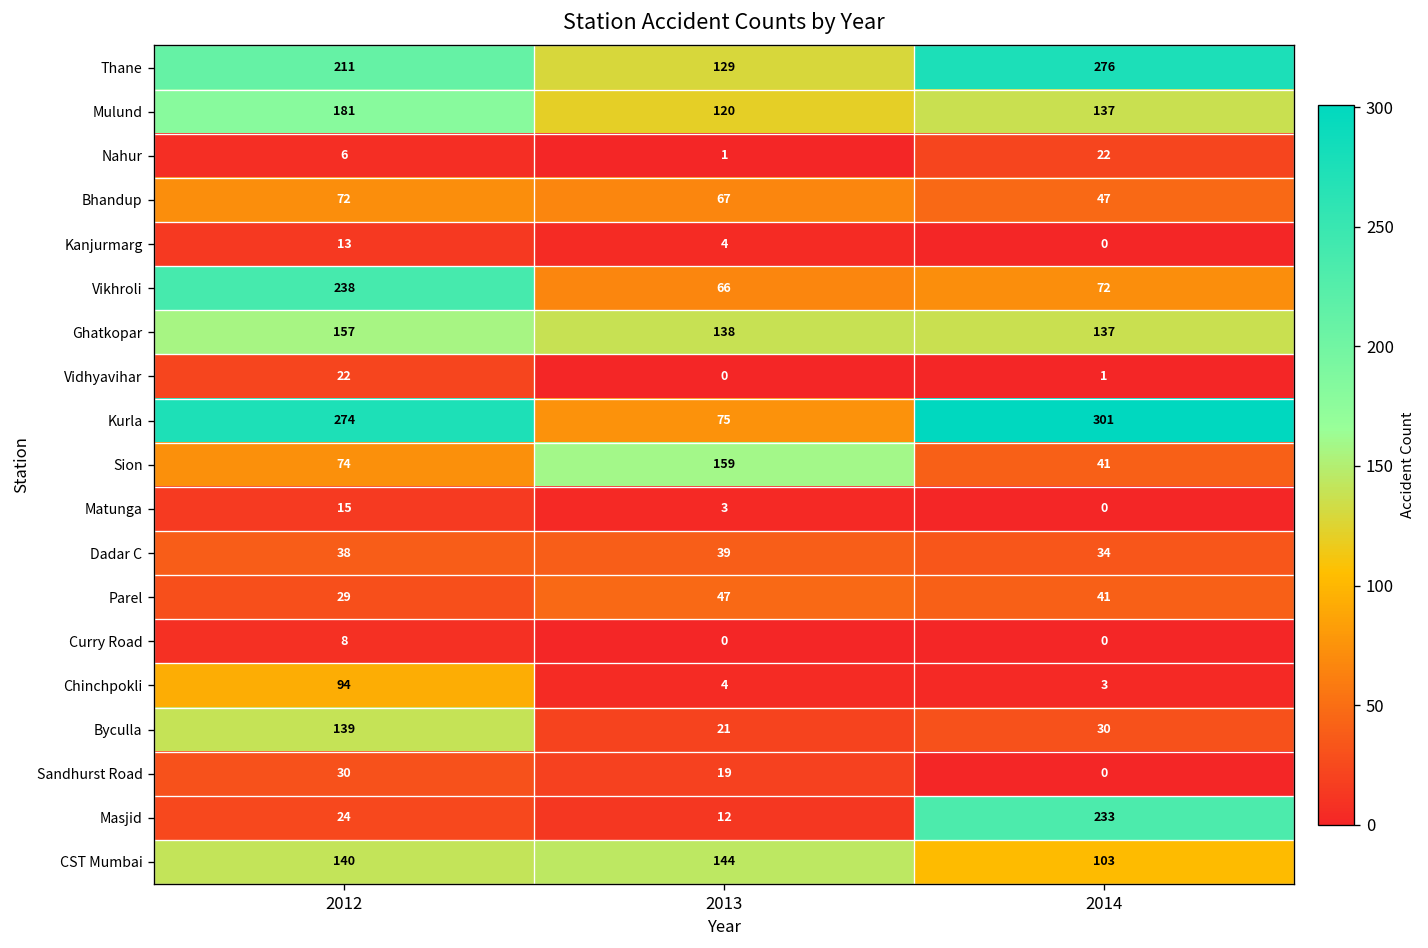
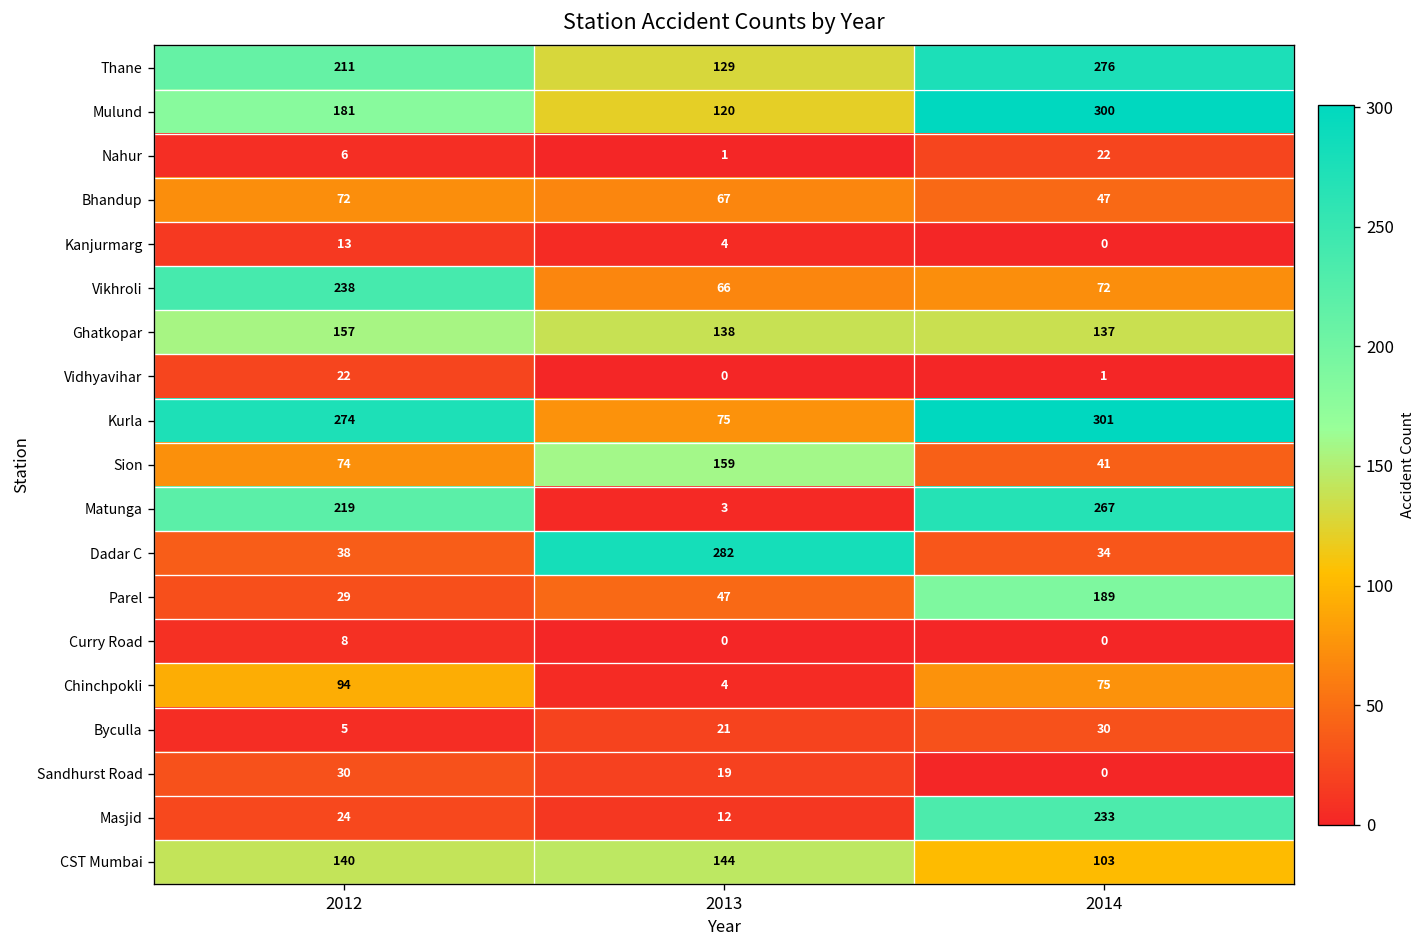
Mulund, 2014: 137 -> 300
Matunga, 2012: 15 -> 219
Matunga, 2014: 0 -> 267
Dadar C, 2013: 39 -> 282
Parel, 2014: 41 -> 189
Chinchpokli, 2014: 3 -> 75
Byculla, 2012: 139 -> 5
